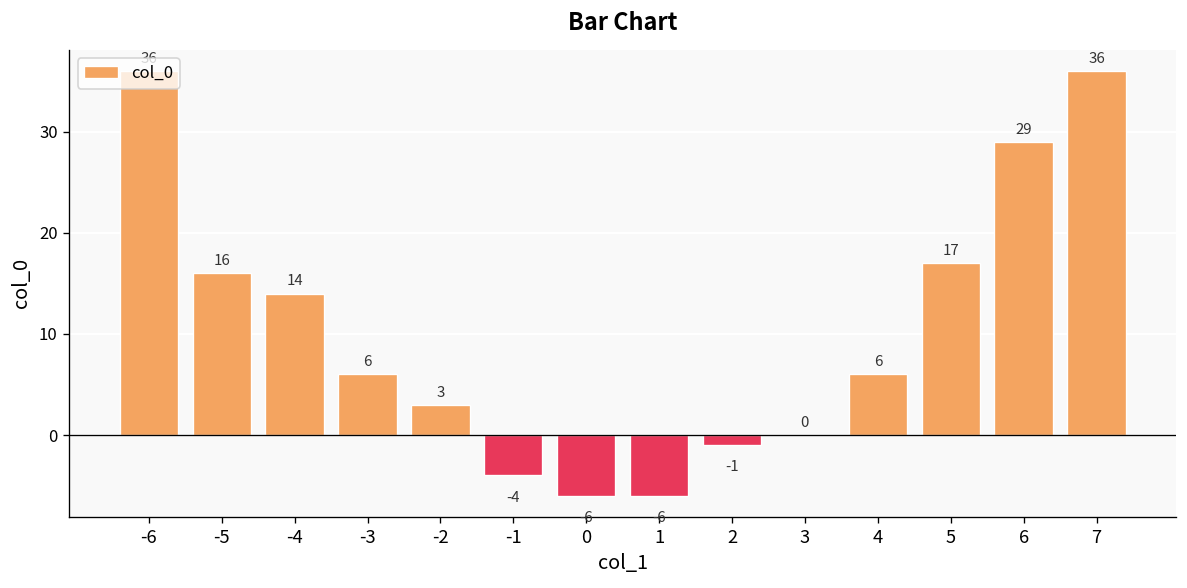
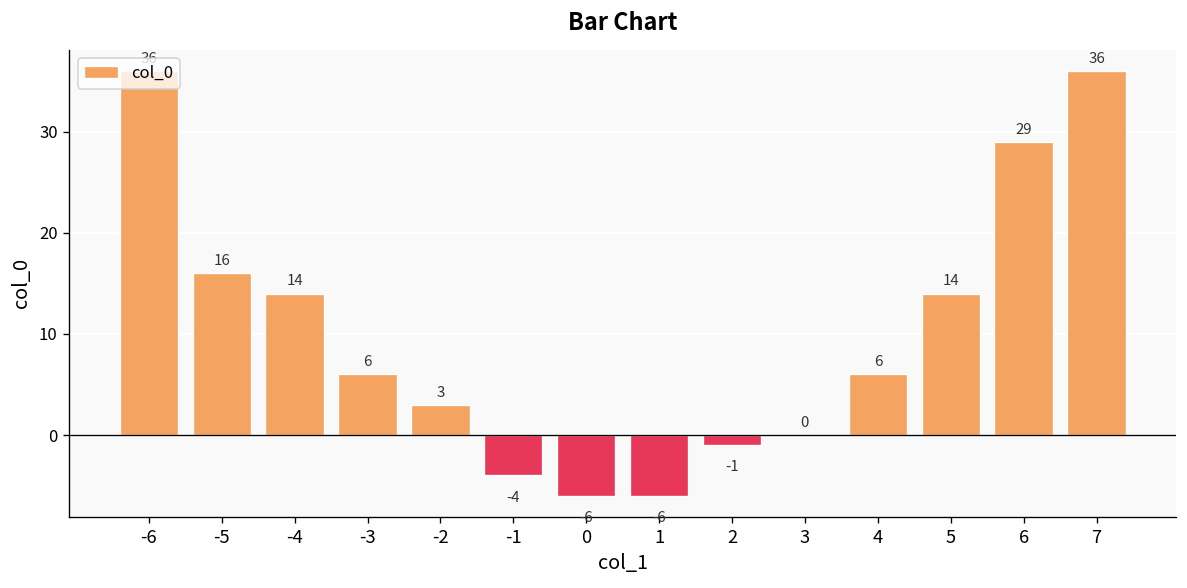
5: 17 -> 14
